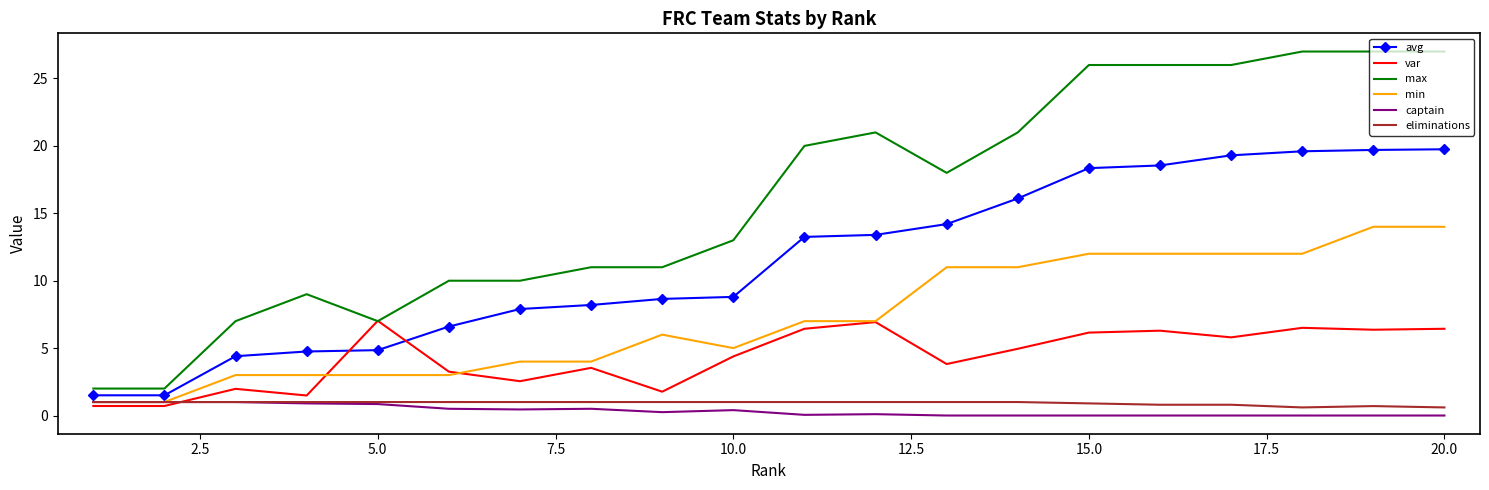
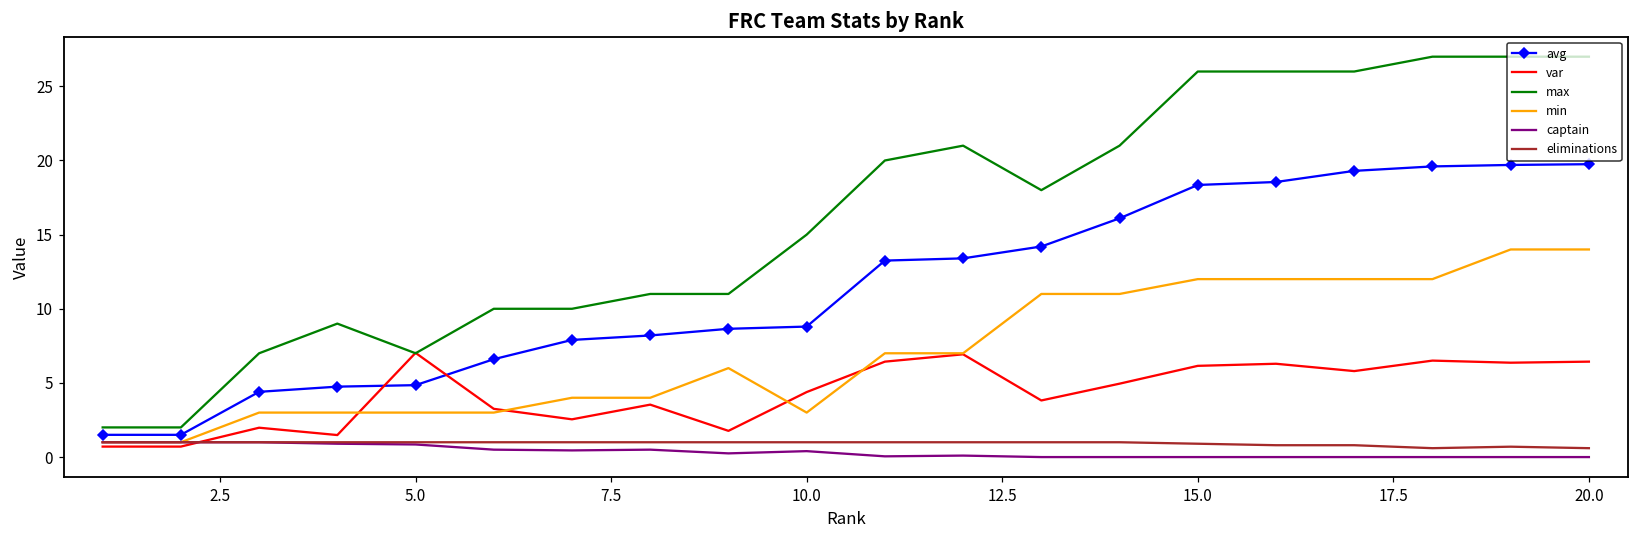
max, 10.0: 13 -> 15
min, 10.0: 5 -> 3
